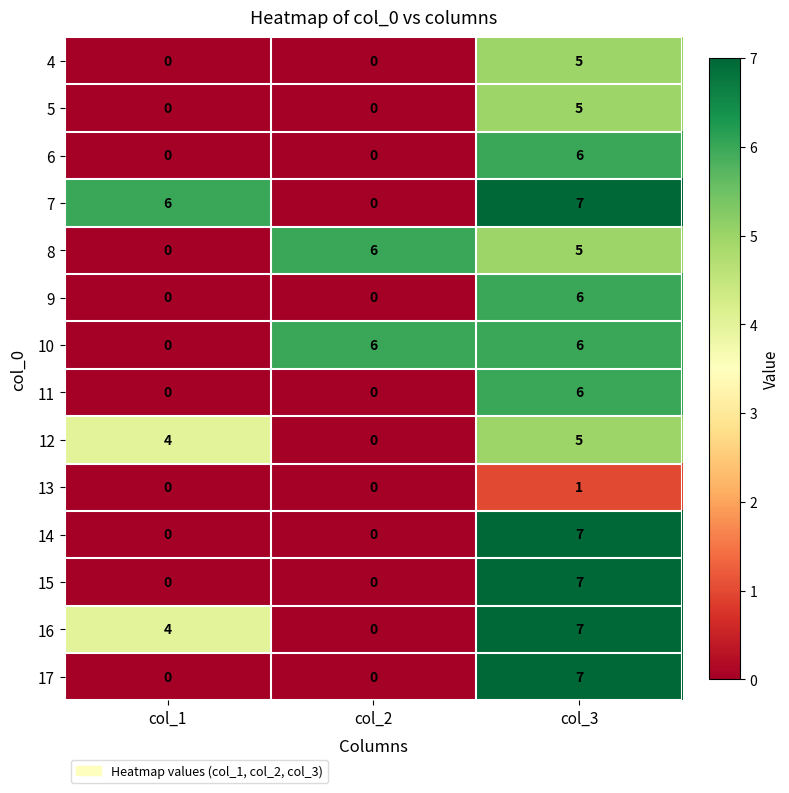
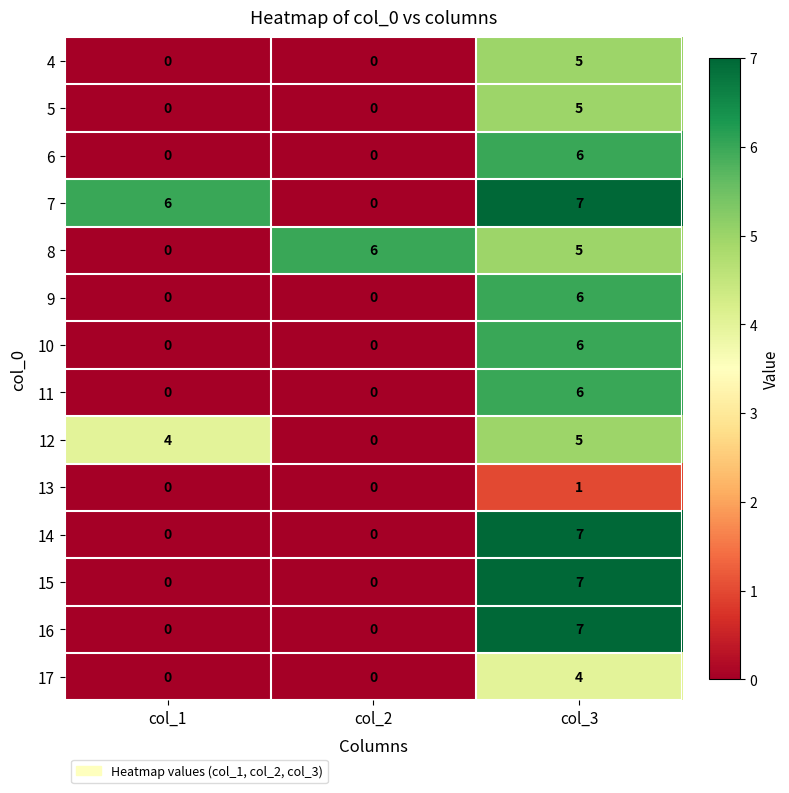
10, col_2: 6 -> 0
16, col_1: 4 -> 0
17, col_3: 7 -> 4
